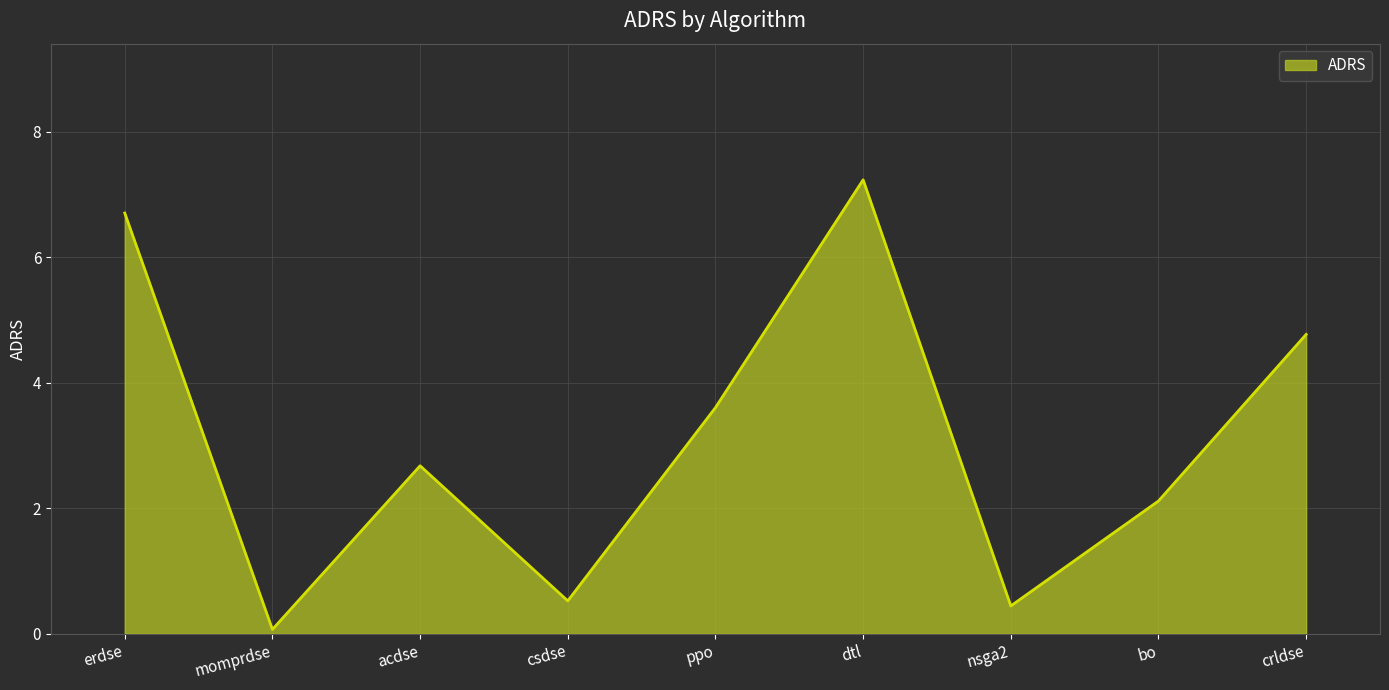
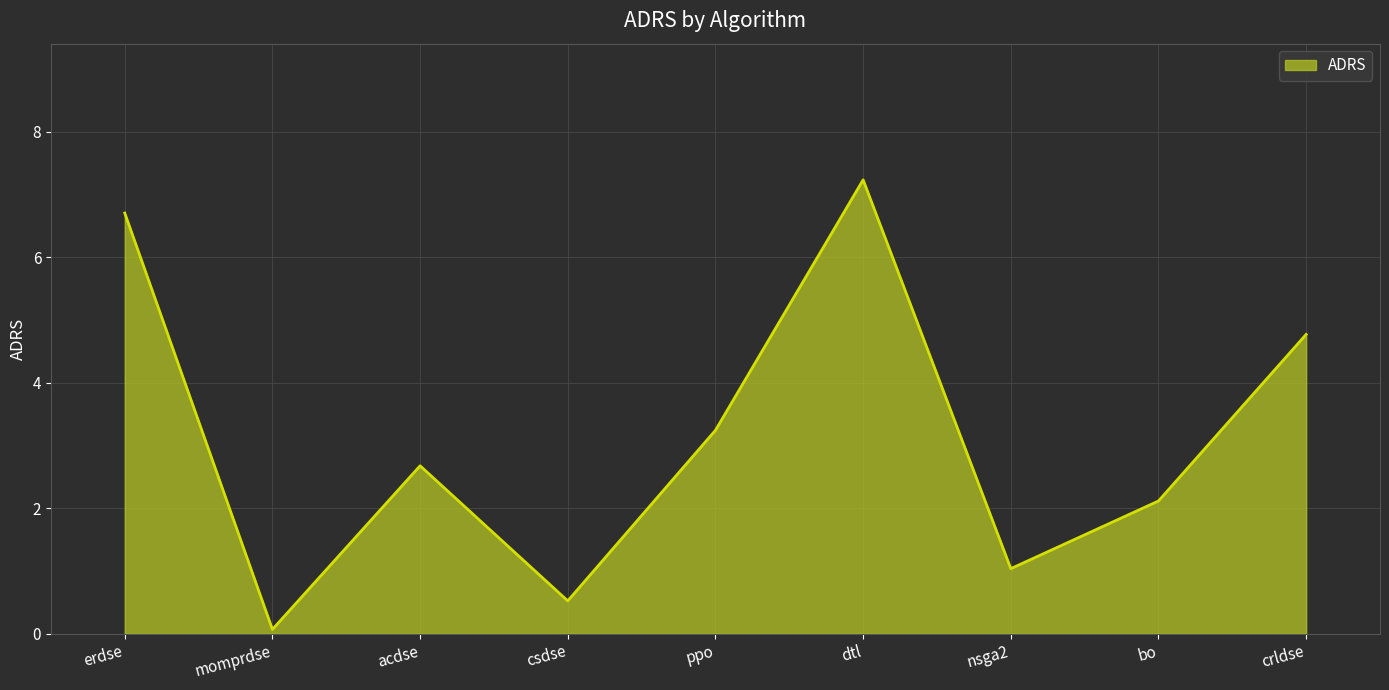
ppo: 3.6 -> 3.2
nsga2: 0.4 -> 1.0
